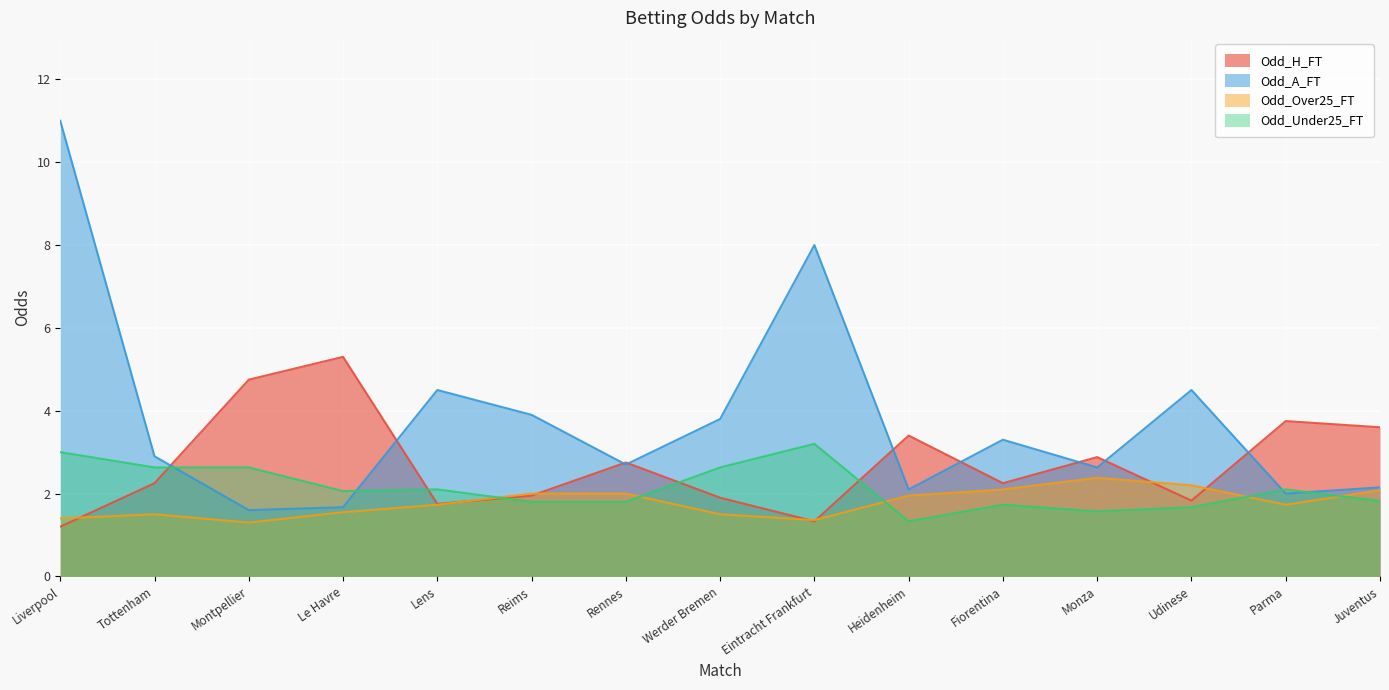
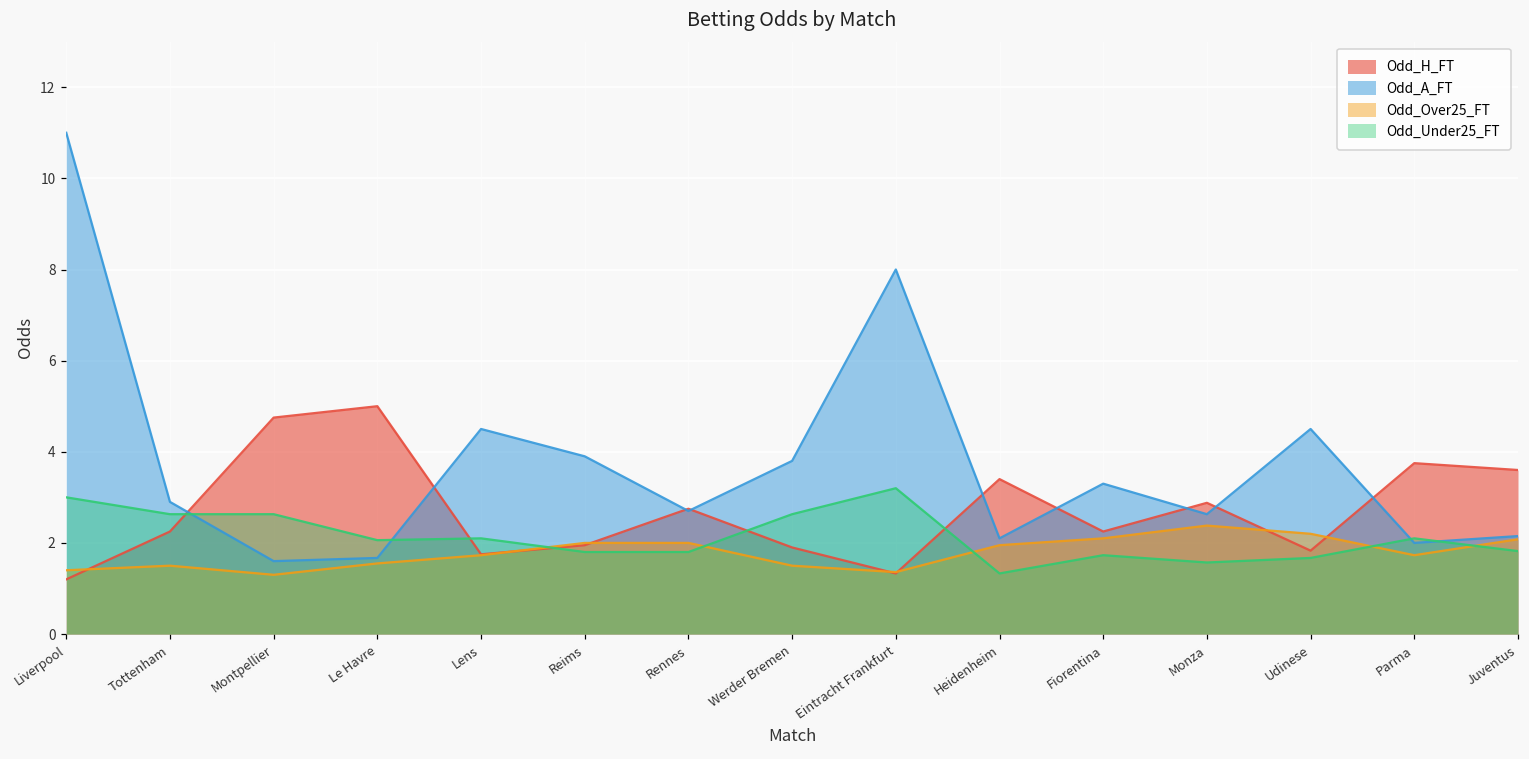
Odd_H_FT, Le Havre: 5.3 -> 5.0
